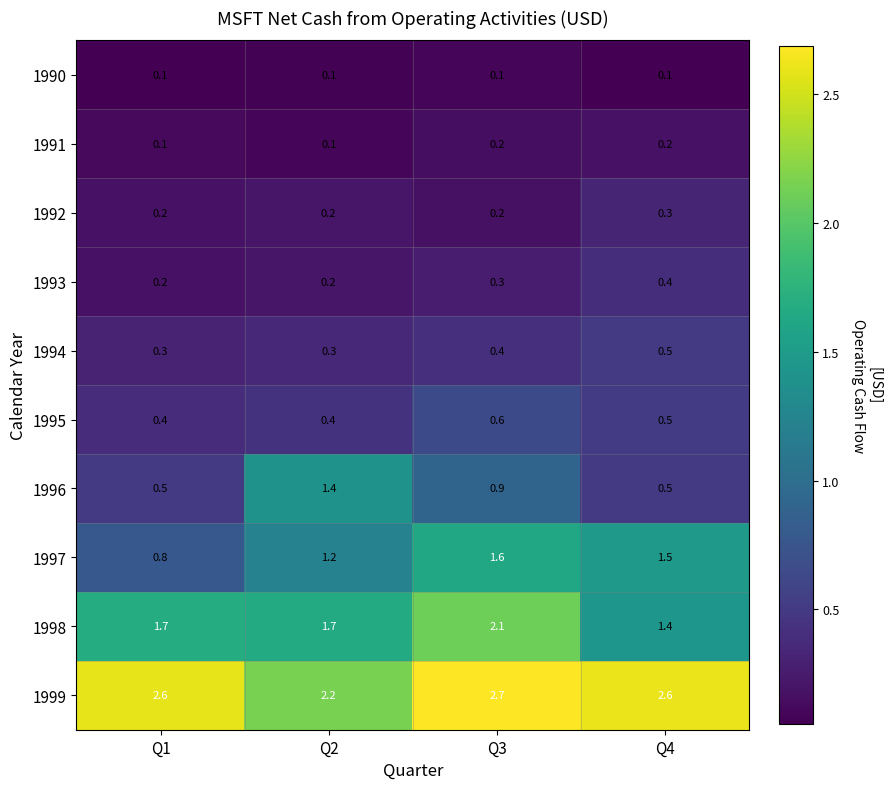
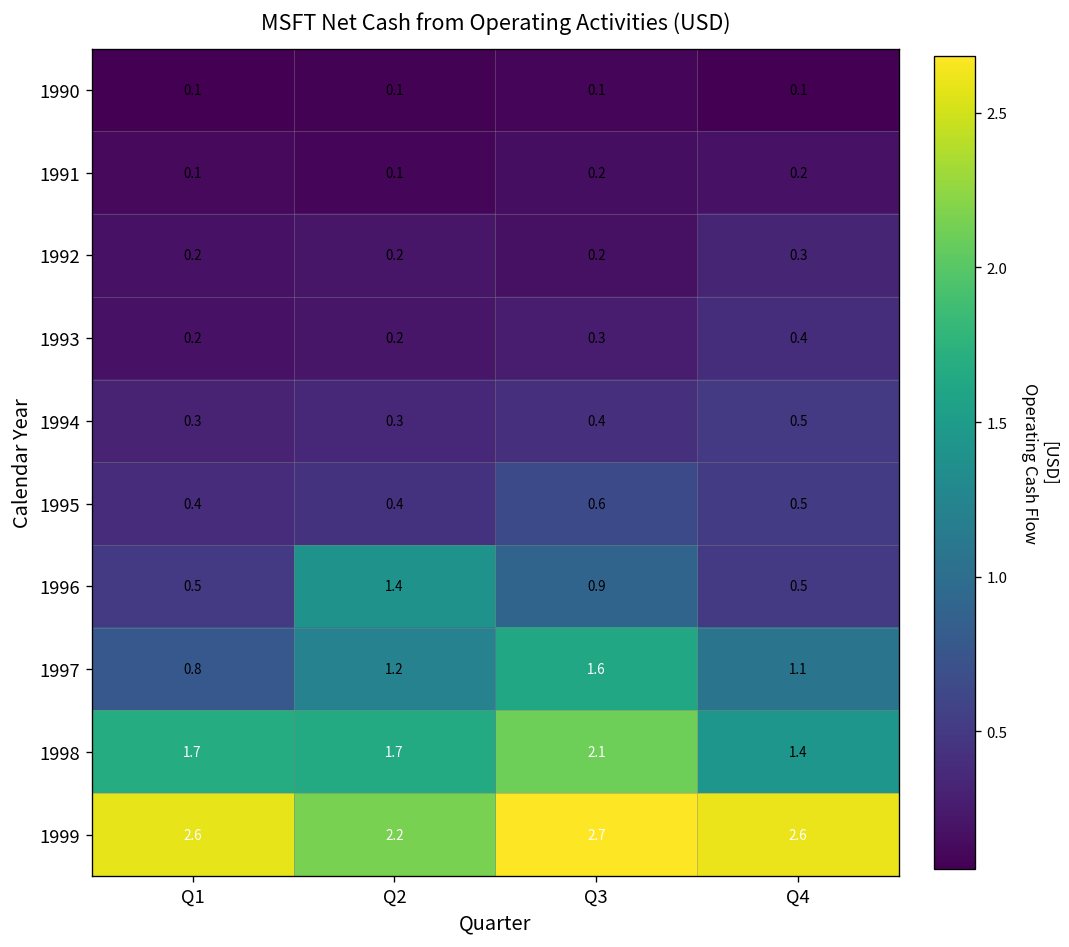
1997, Q4: 1.5 -> 1.1
